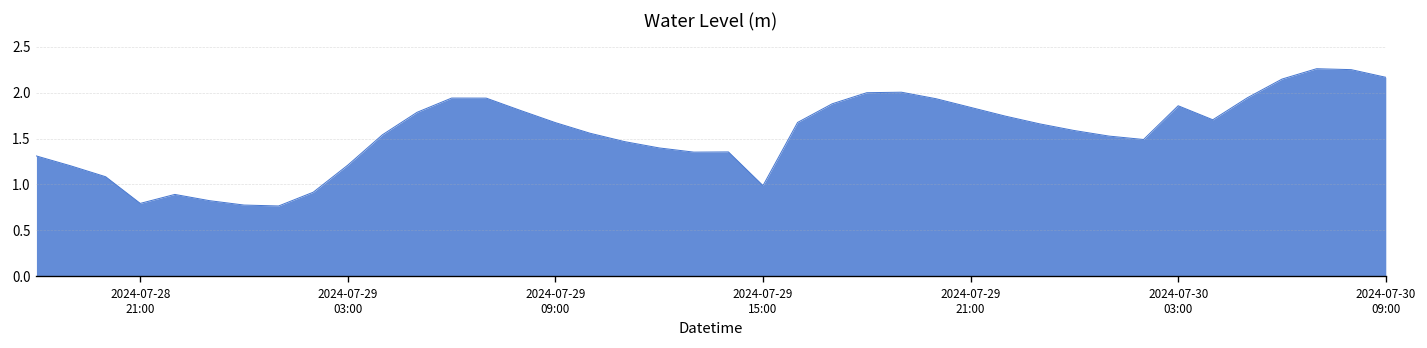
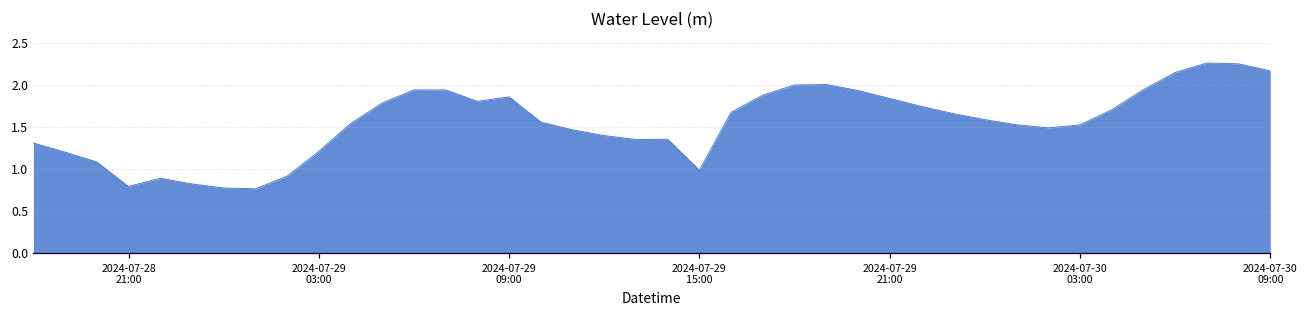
2024-07-29 09:00: 1.7 -> 1.9
2024-07-30 03:00: 1.9 -> 1.5
